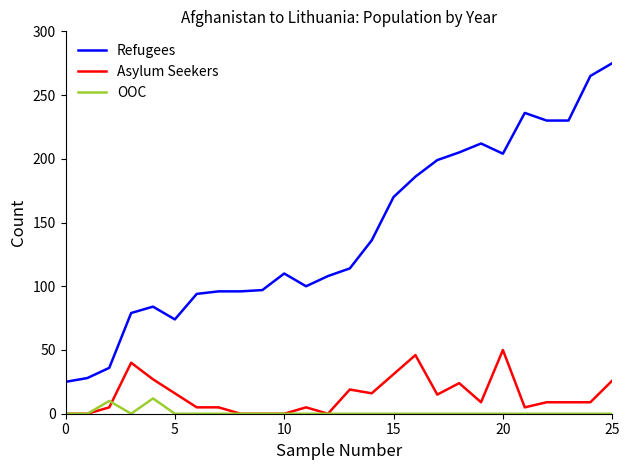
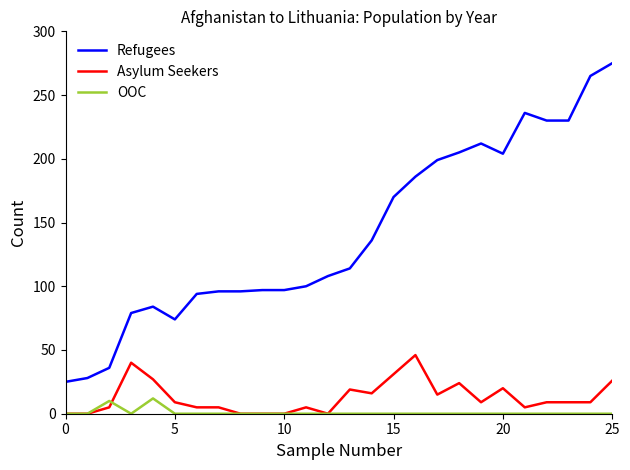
Asylum Seekers, 5: 16 -> 9
Refugees, 10: 110 -> 97
Asylum Seekers, 20: 50 -> 20
